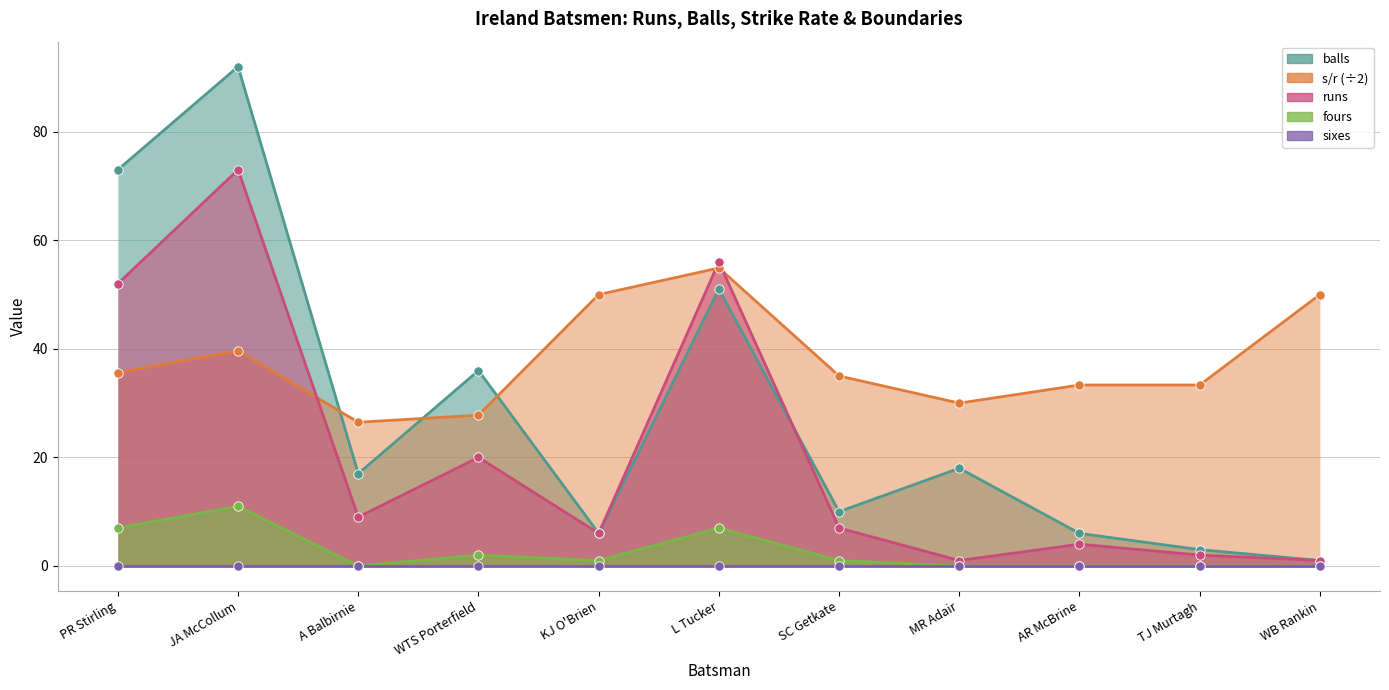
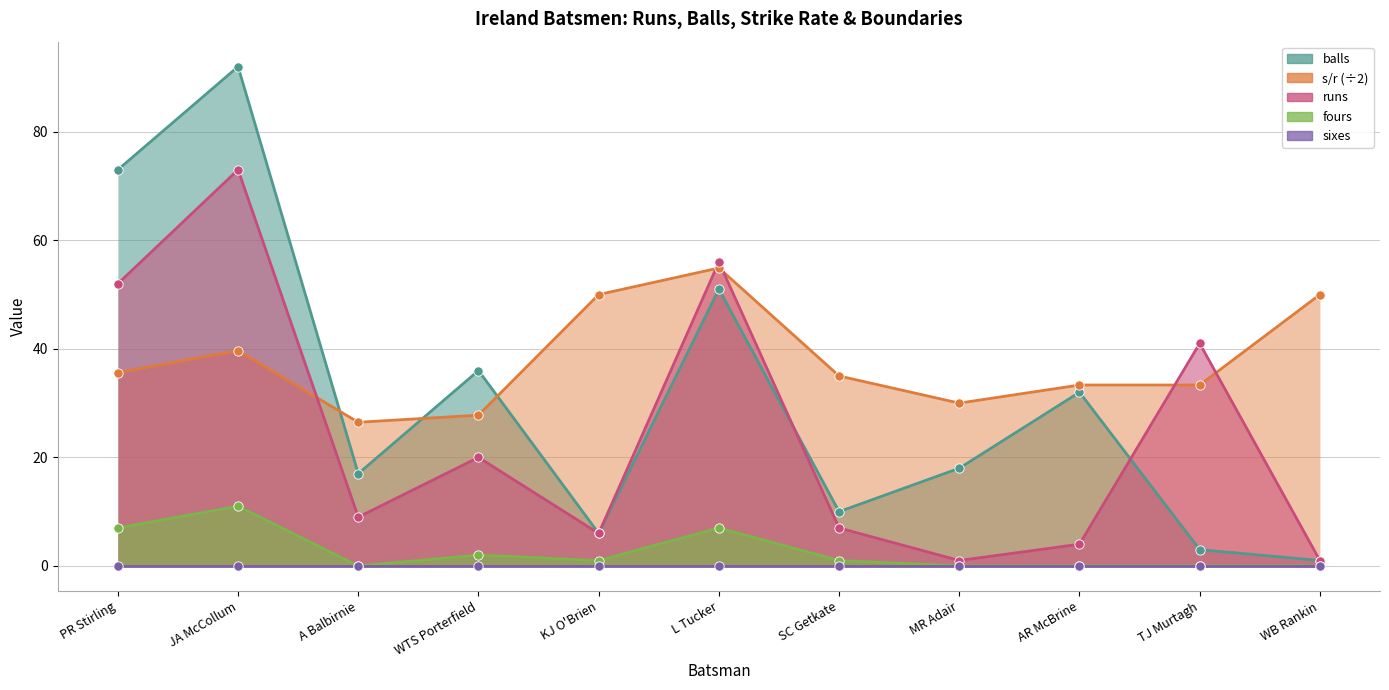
balls, AR McBrine: 6 -> 32
runs, TJ Murtagh: 2 -> 41
